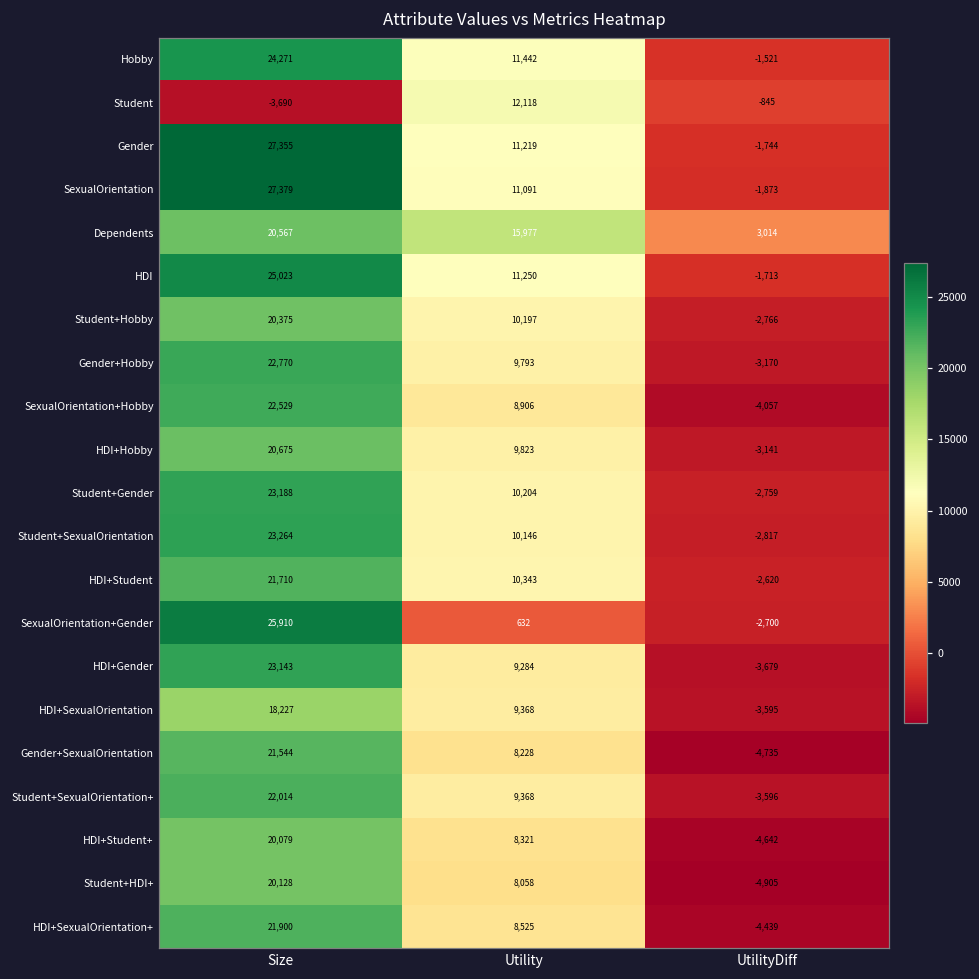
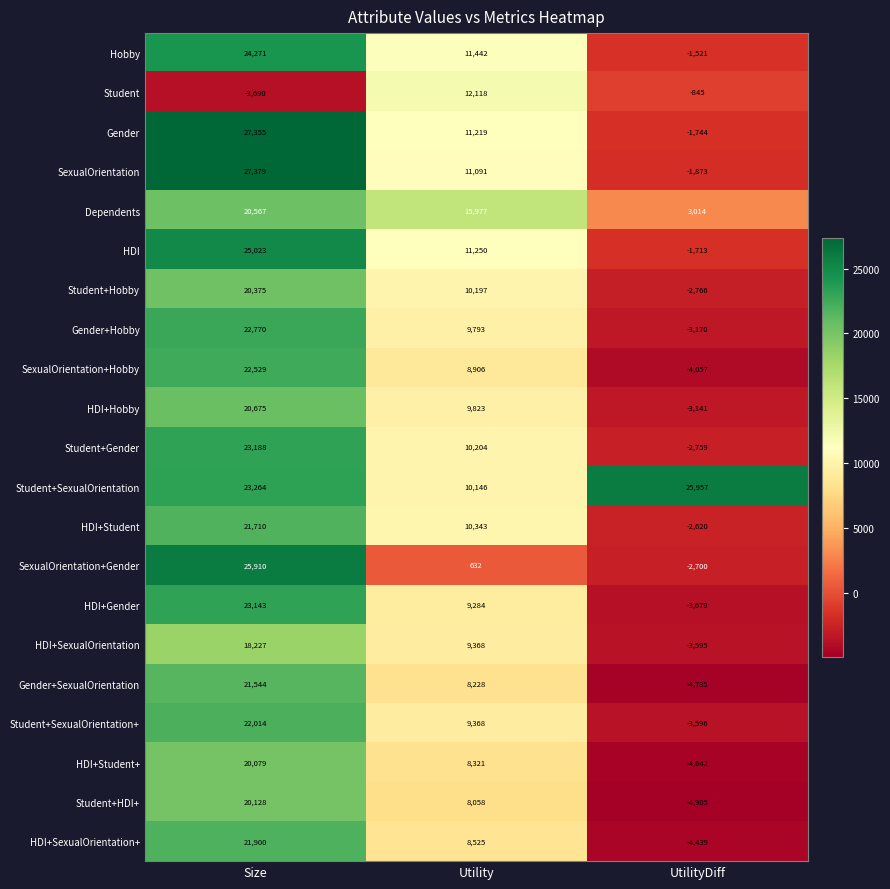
Student+SexualOrientation, UtilityDiff: -2,817 -> 25,957
